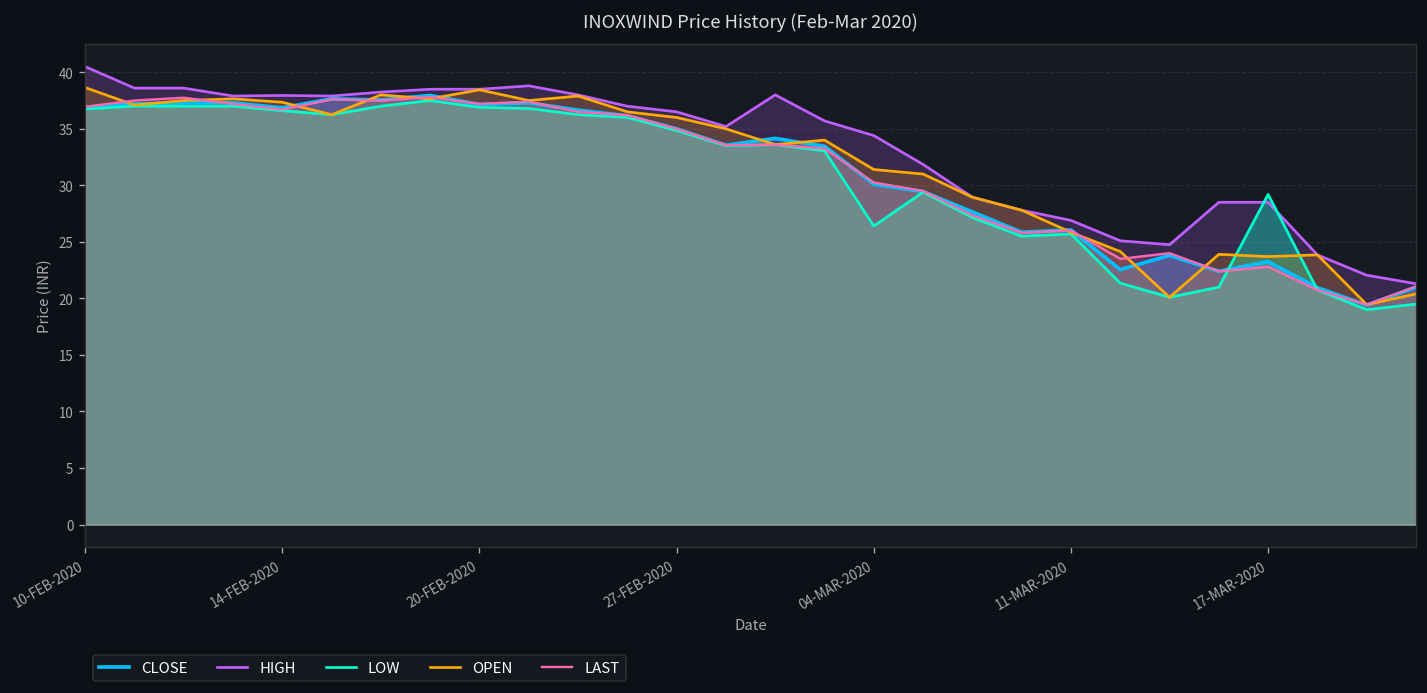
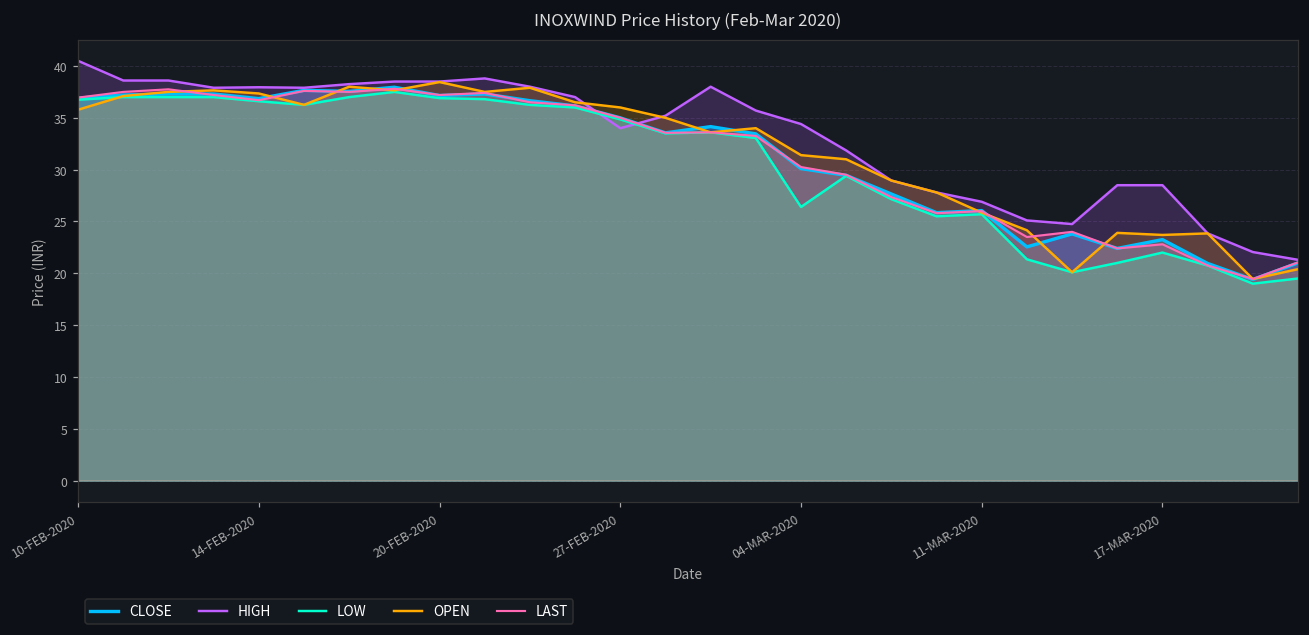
OPEN, 10-FEB-2020: 39 -> 36
HIGH, 27-FEB-2020: 37 -> 34
LOW, 17-MAR-2020: 29 -> 22
